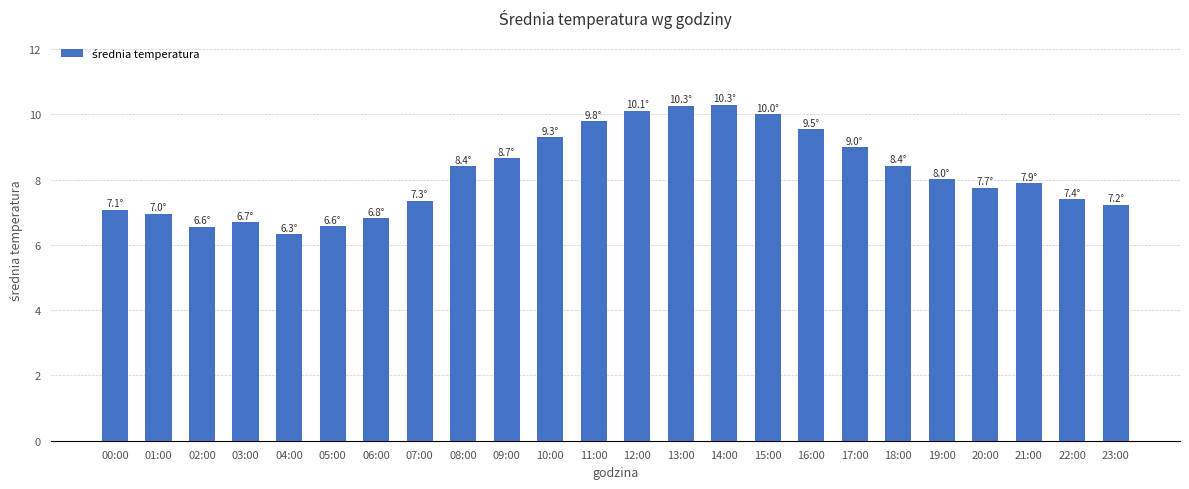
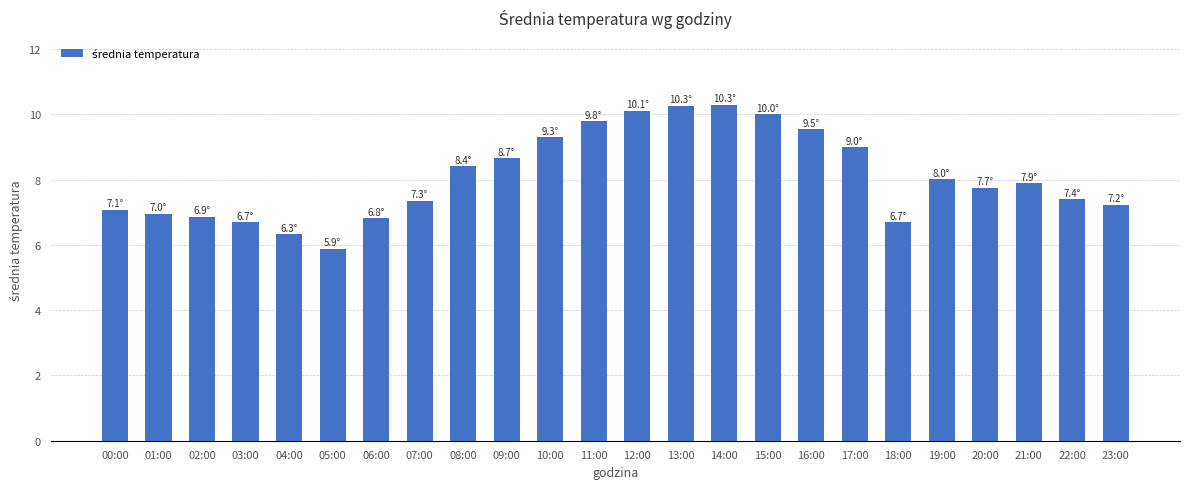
02:00: 6.6° -> 6.9°
05:00: 6.6° -> 5.9°
18:00: 8.4° -> 6.7°
